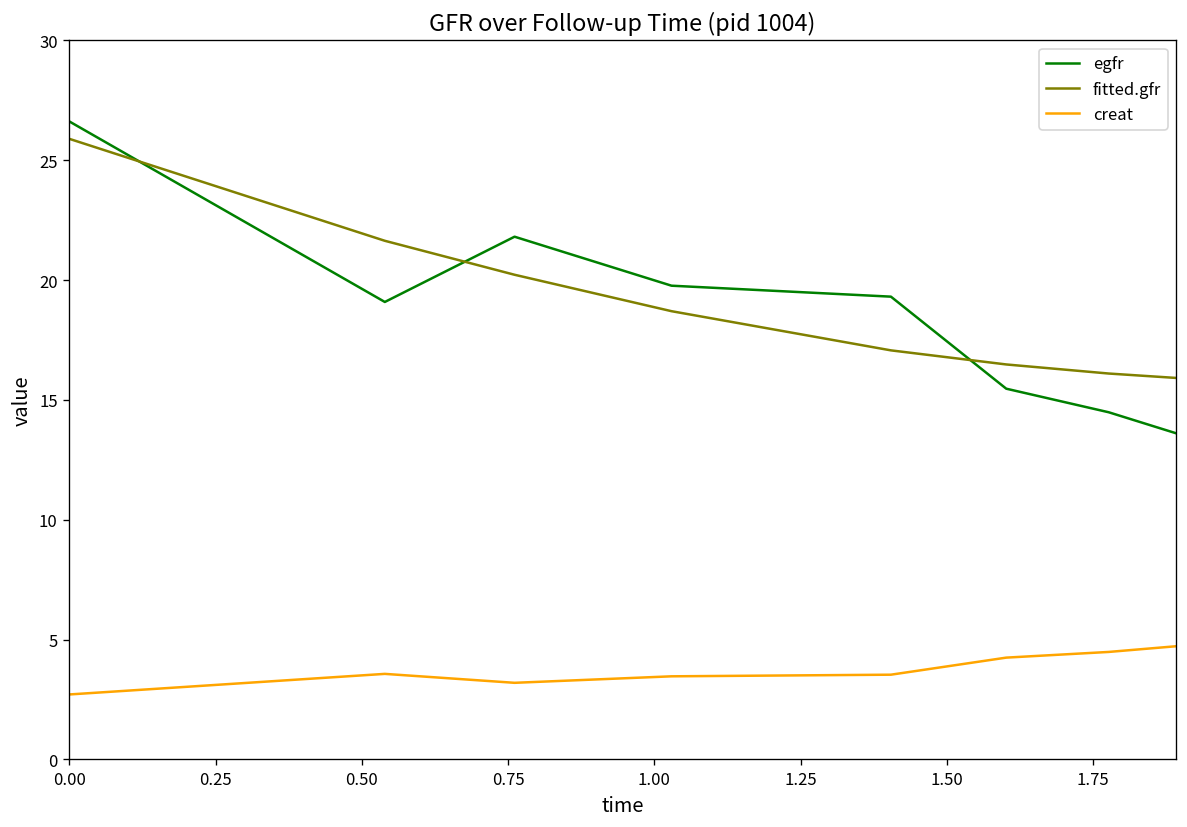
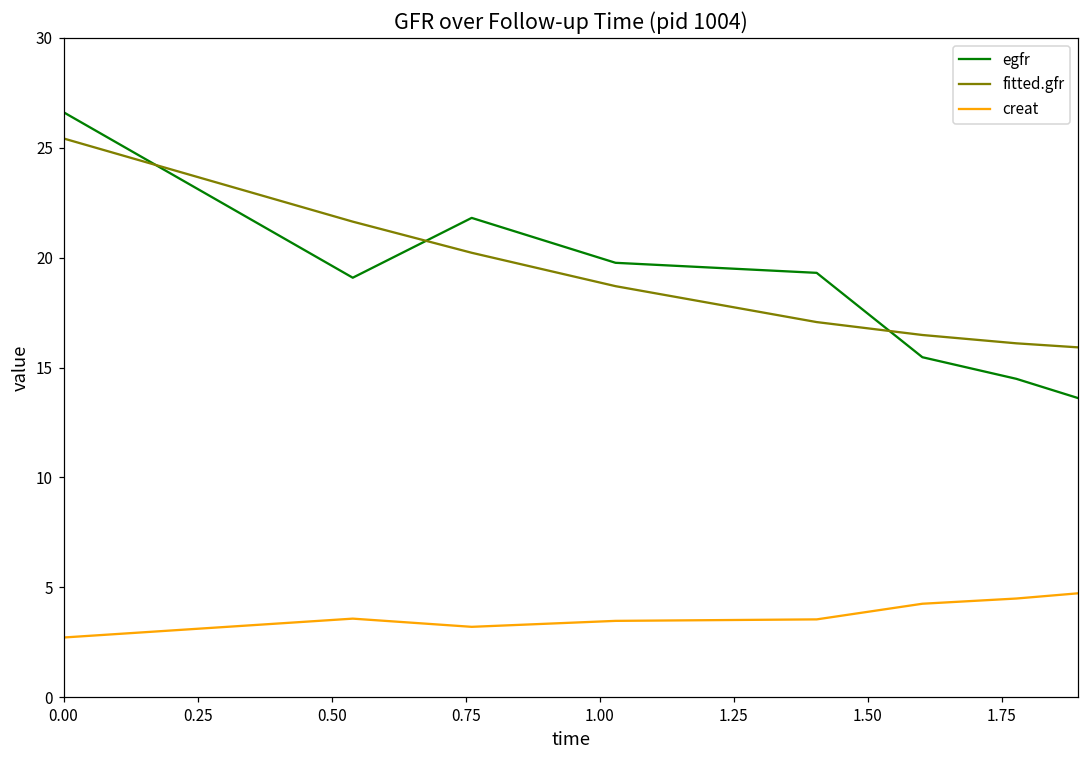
fitted.gfr, 0.00: 25.9 -> 25.4
